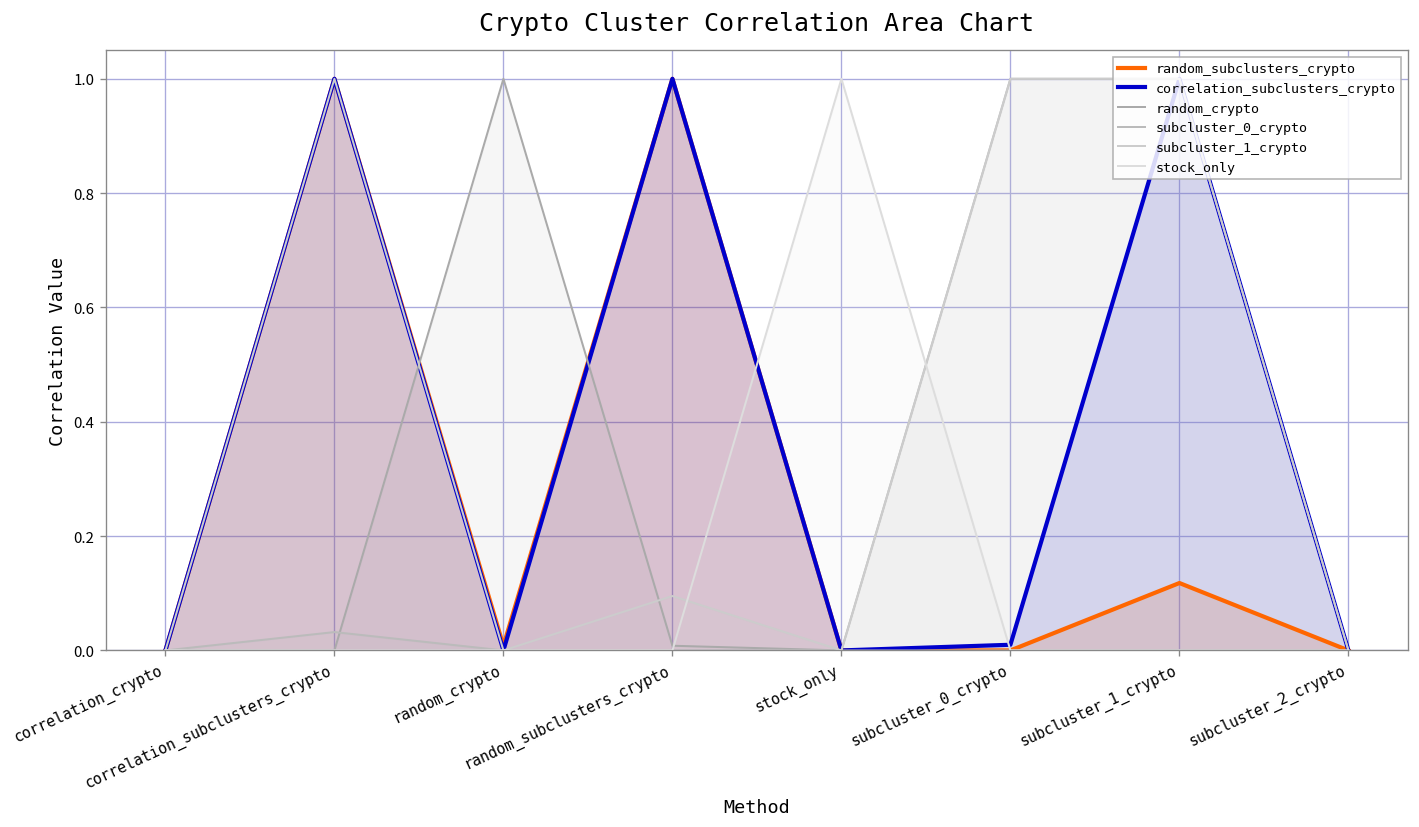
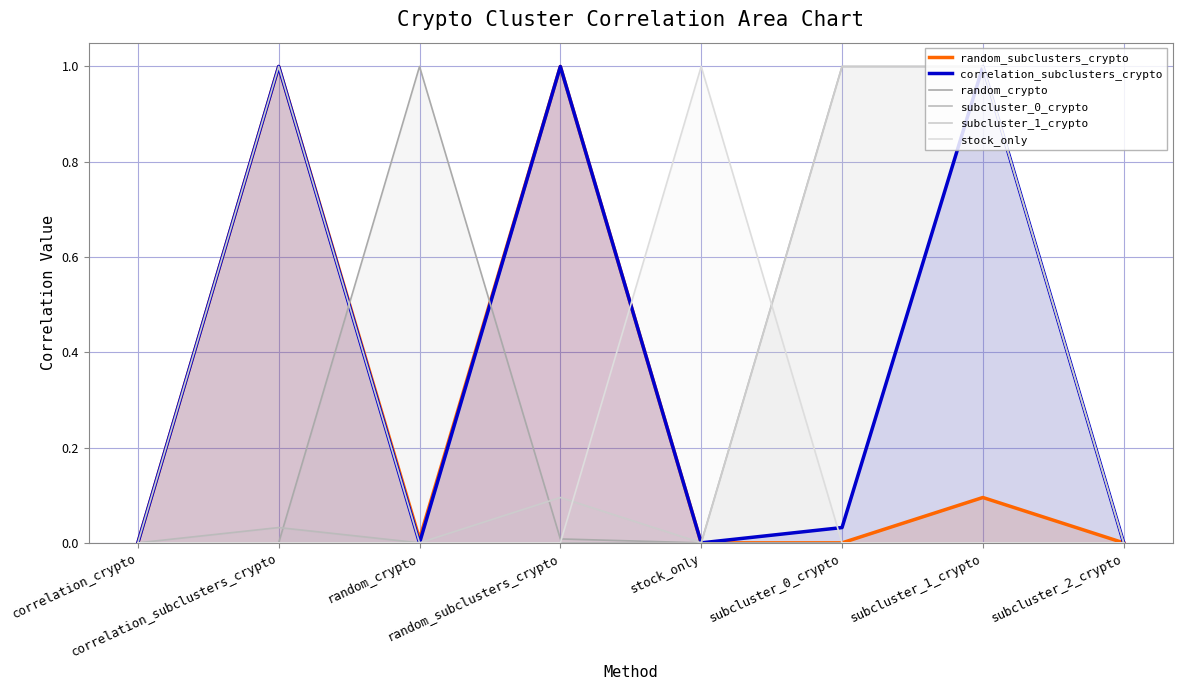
correlation_subclusters_crypto, subcluster_0_crypto: 0.01 -> 0.03
random_subclusters_crypto, subcluster_1_crypto: 0.12 -> 0.10
